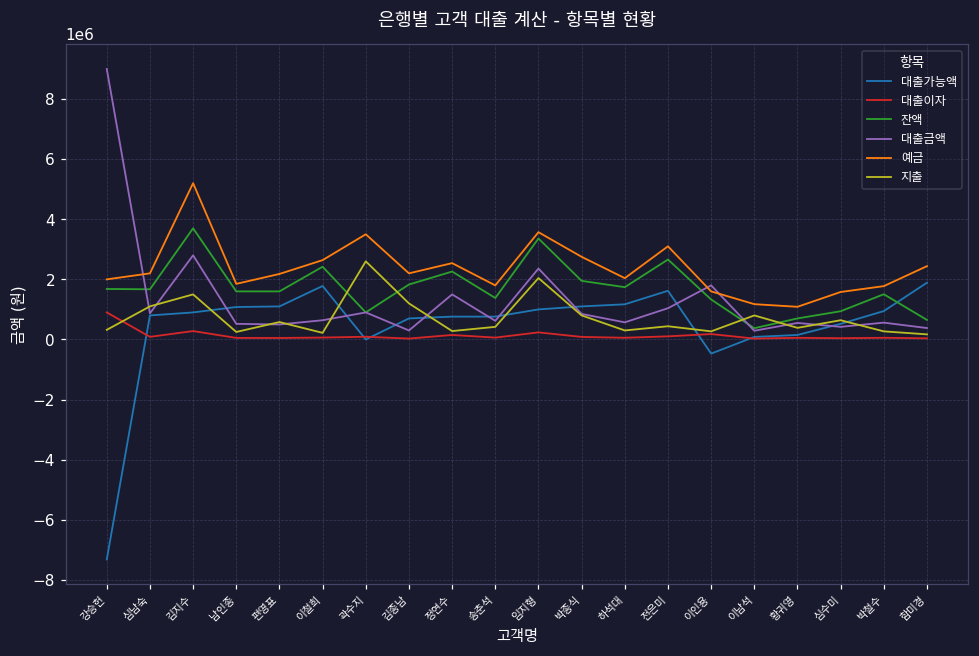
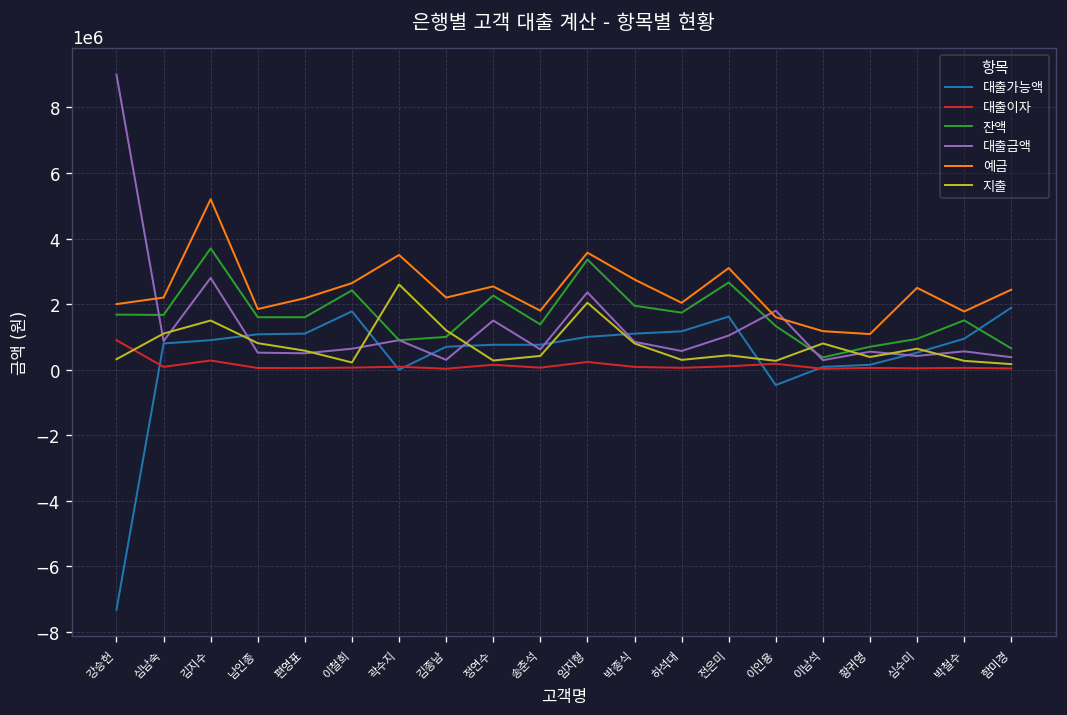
지출, 남인종: 300000 -> 800000
잔액, 김종남: 1800000 -> 1000000
예금, 심수미: 1600000 -> 2500000
